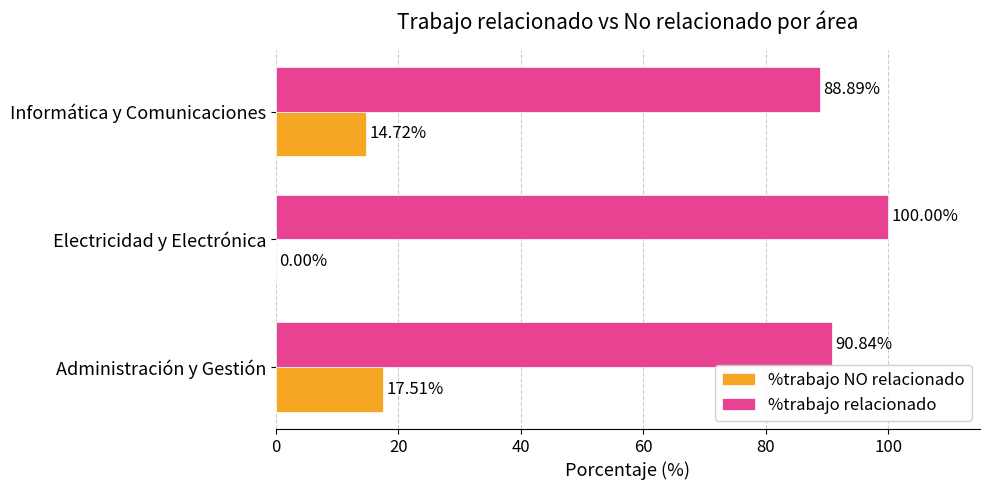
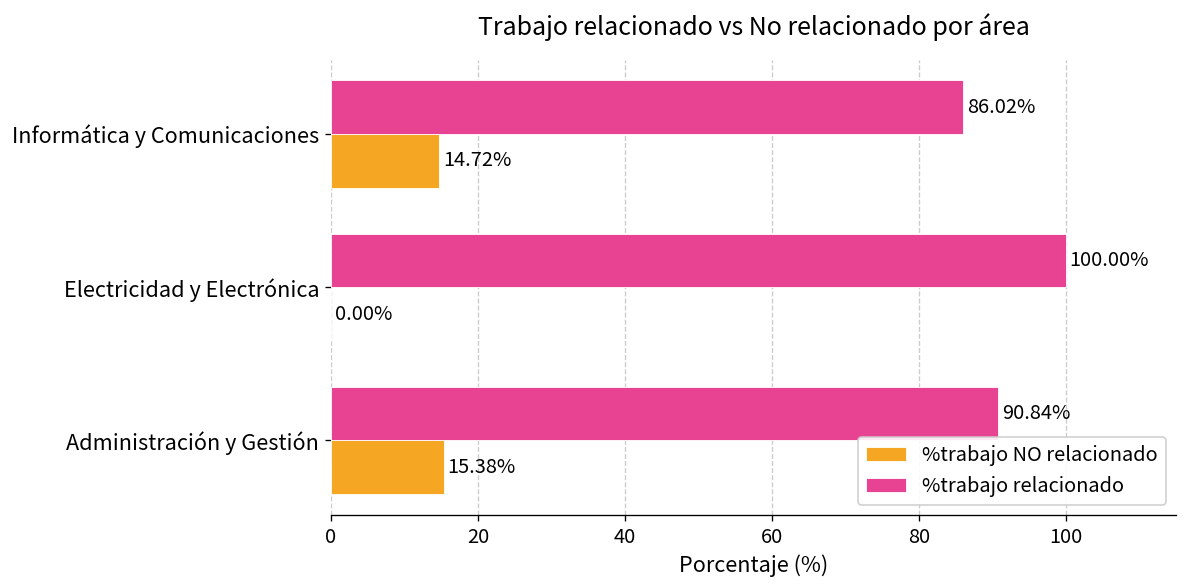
%trabajo relacionado, Informática y Comunicaciones: 88.89% -> 86.02%
%trabajo NO relacionado, Administración y Gestión: 17.51% -> 15.38%
